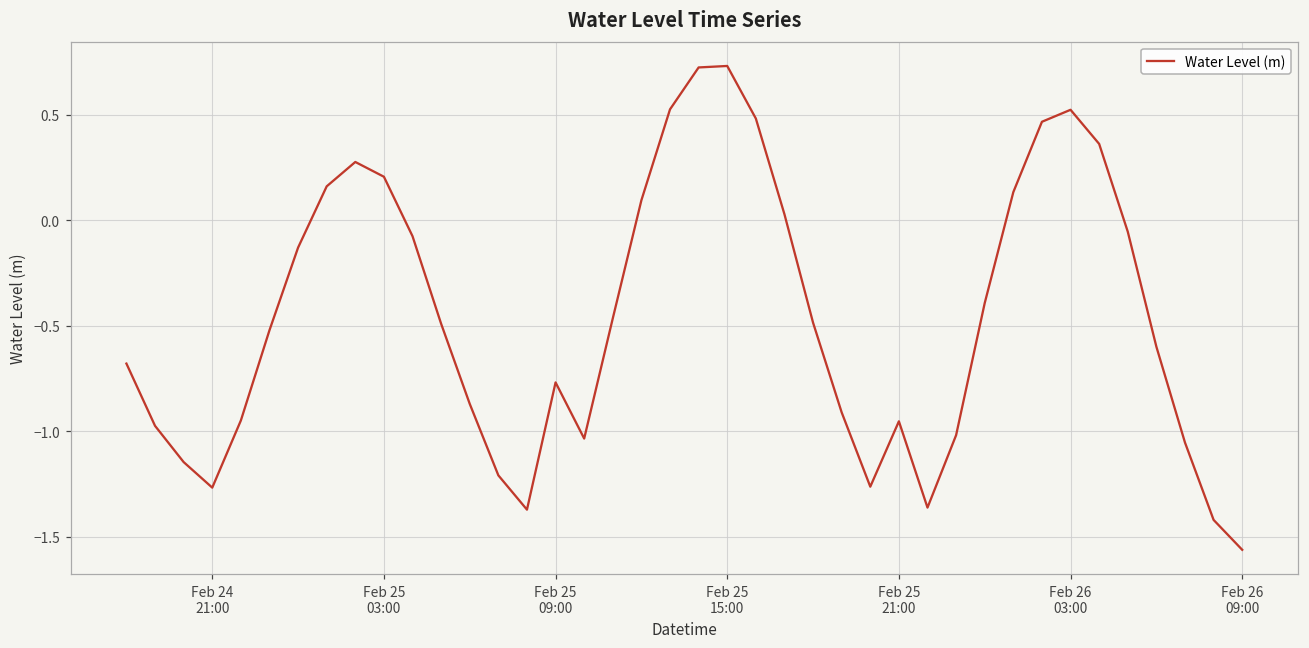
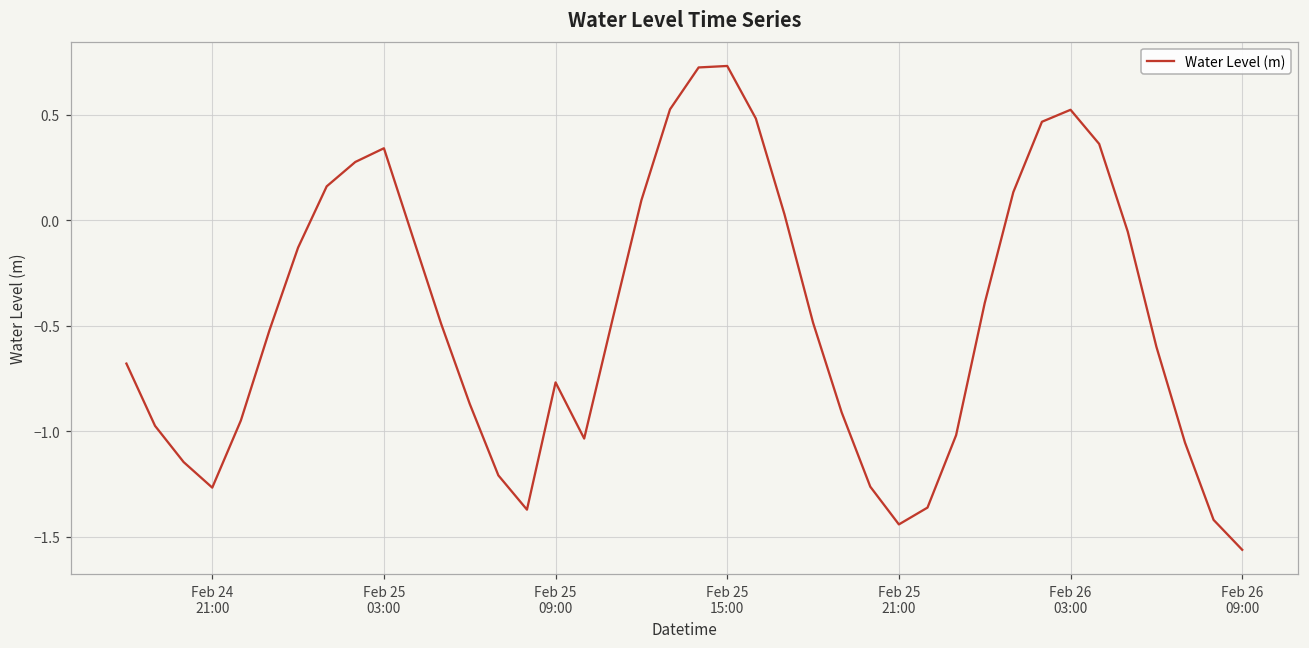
Feb 25 03:00: 0.21 -> 0.34
Feb 25 21:00: -0.95 -> -1.44
